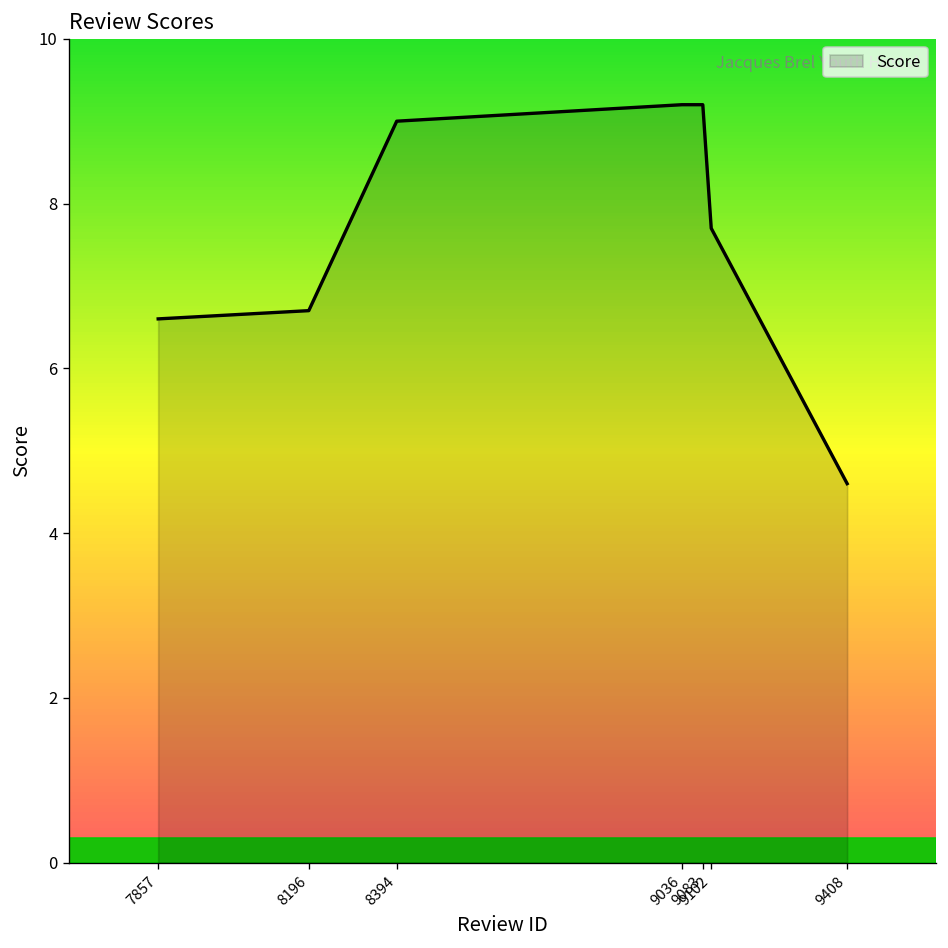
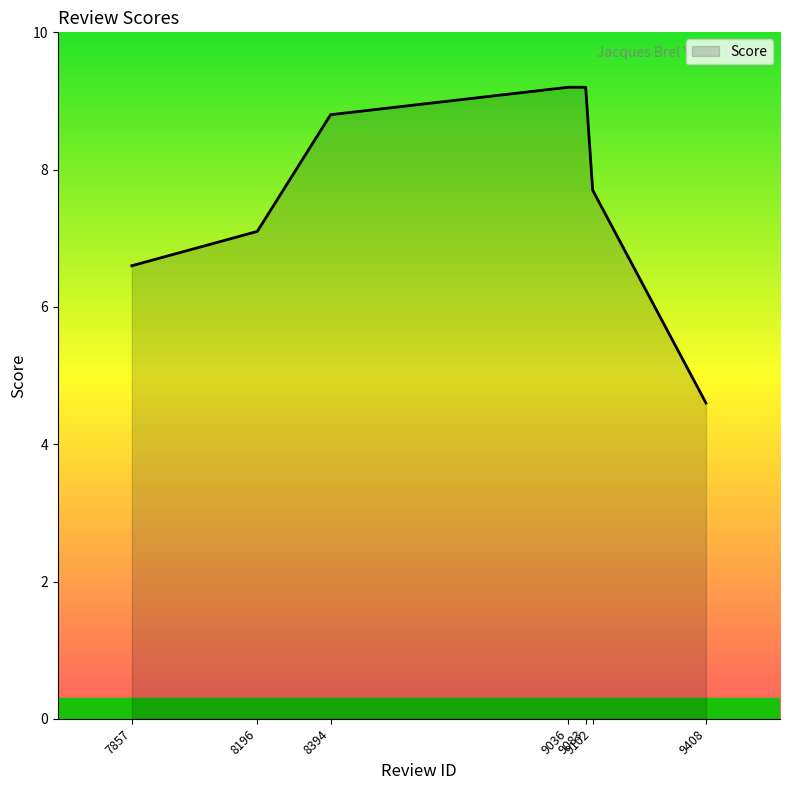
8196: 6.7 -> 7.1
8394: 9.0 -> 8.8
